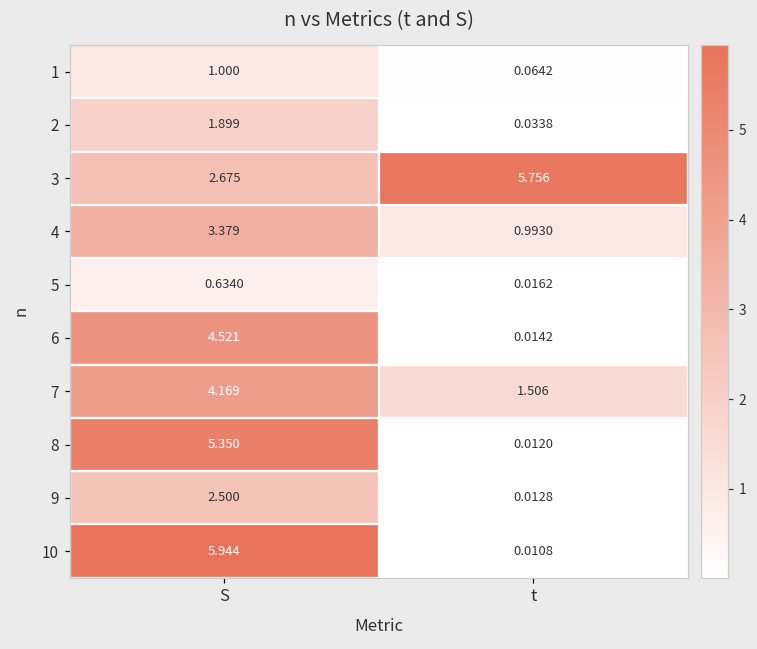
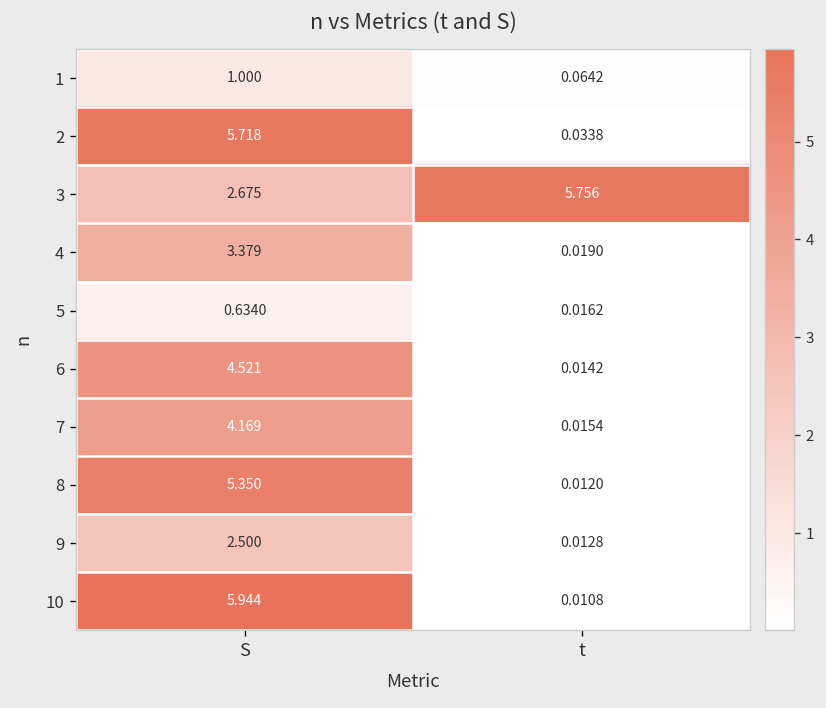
2, S: 1.899 -> 5.718
4, t: 0.9930 -> 0.0190
7, t: 1.506 -> 0.0154
